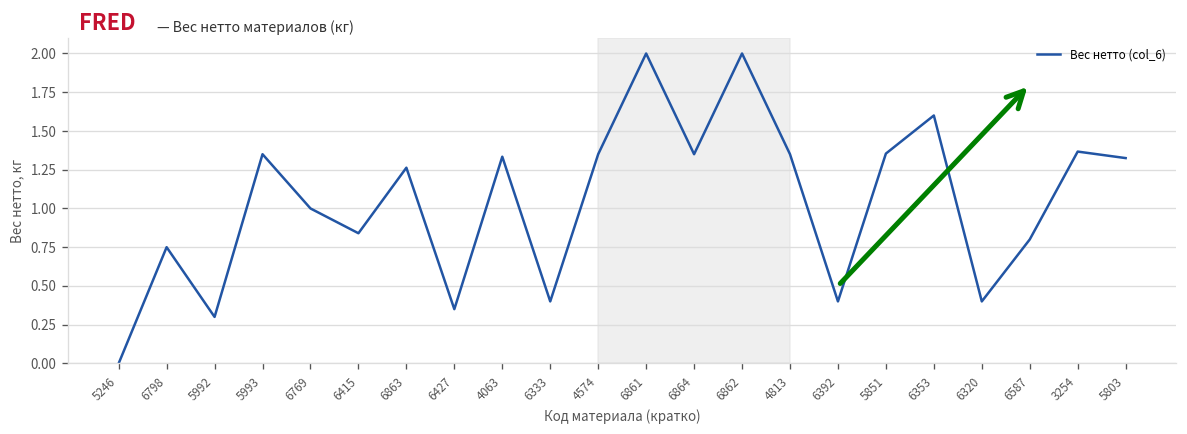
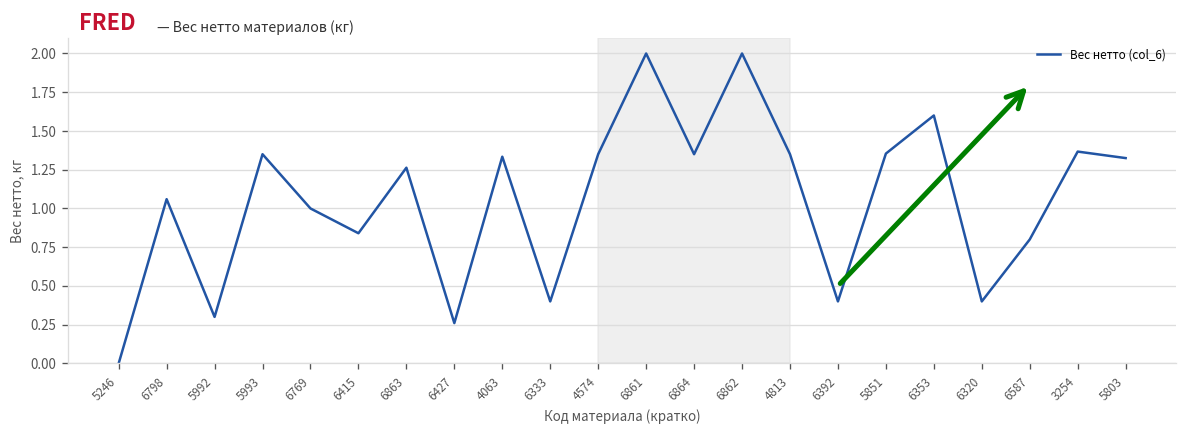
6798: 0.75 -> 1.06
6427: 0.35 -> 0.26
